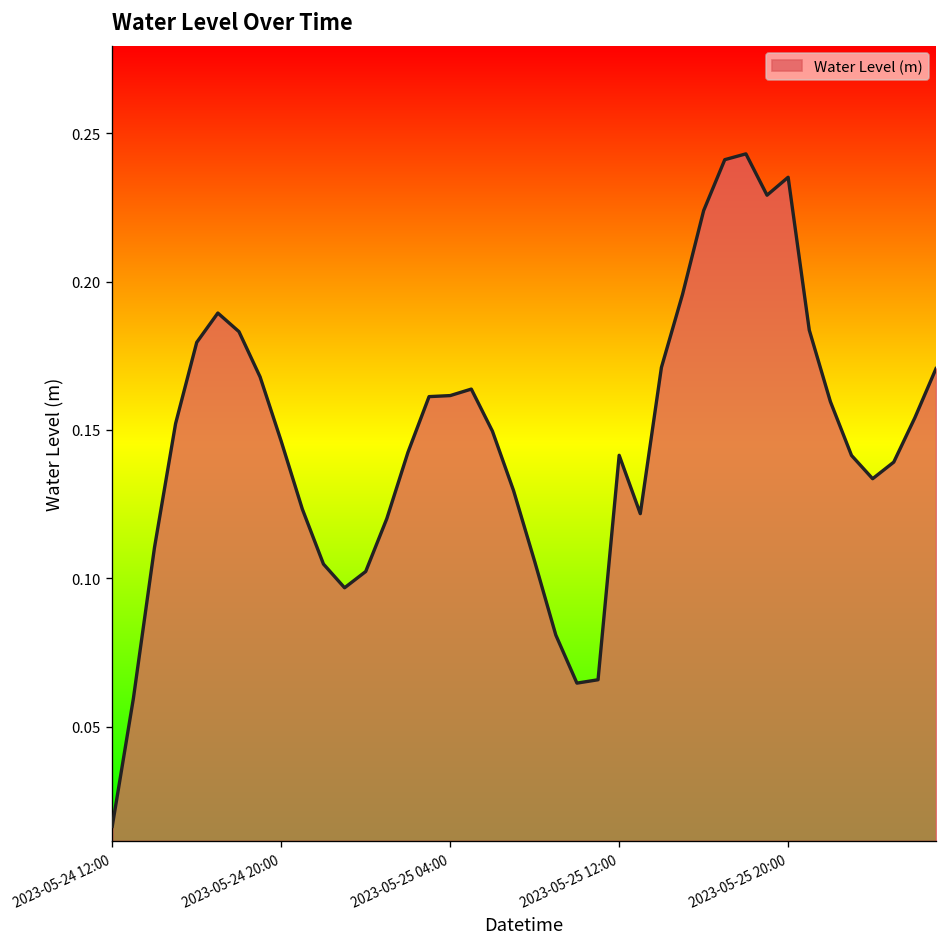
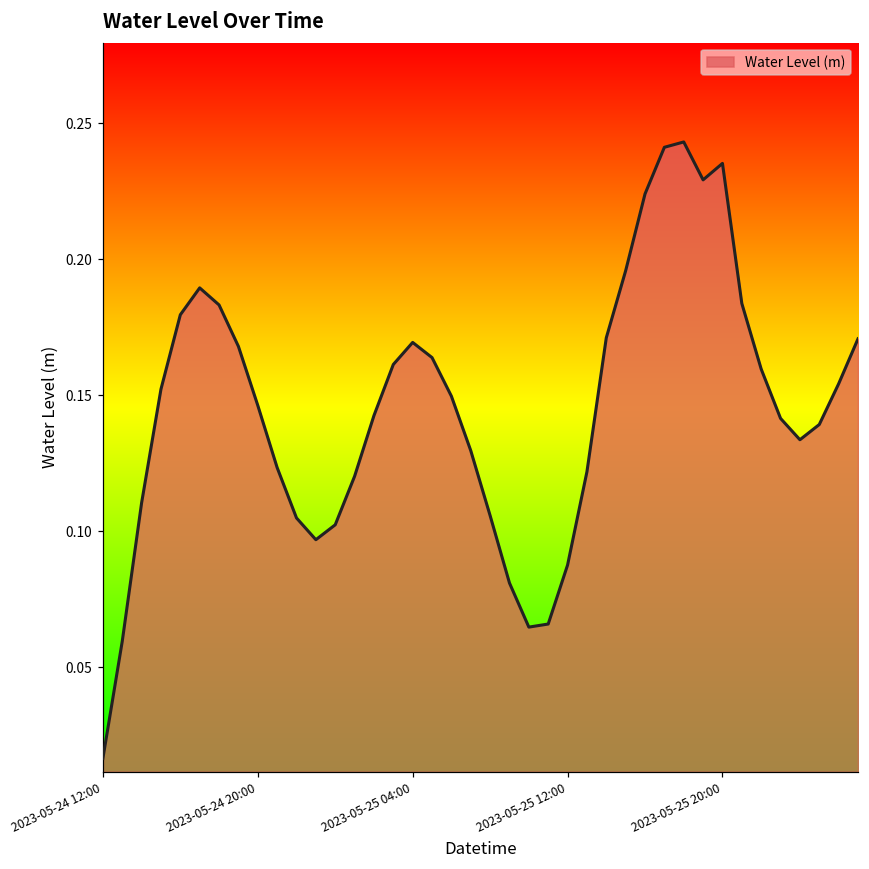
2023-05-25 04:00: 0.162 -> 0.169
2023-05-25 12:00: 0.141 -> 0.088
